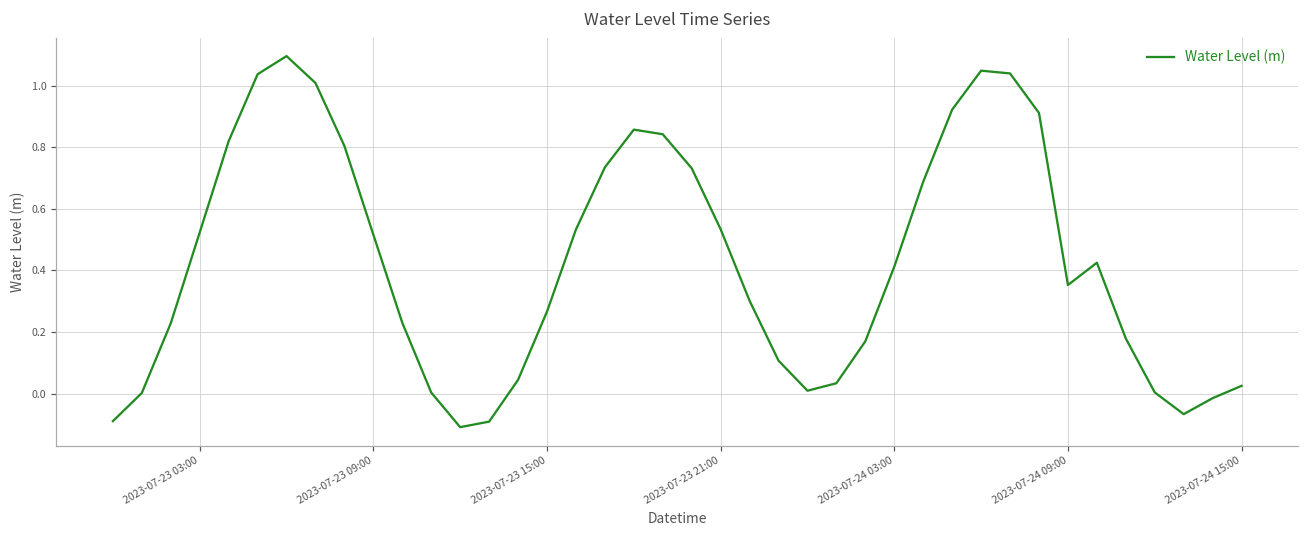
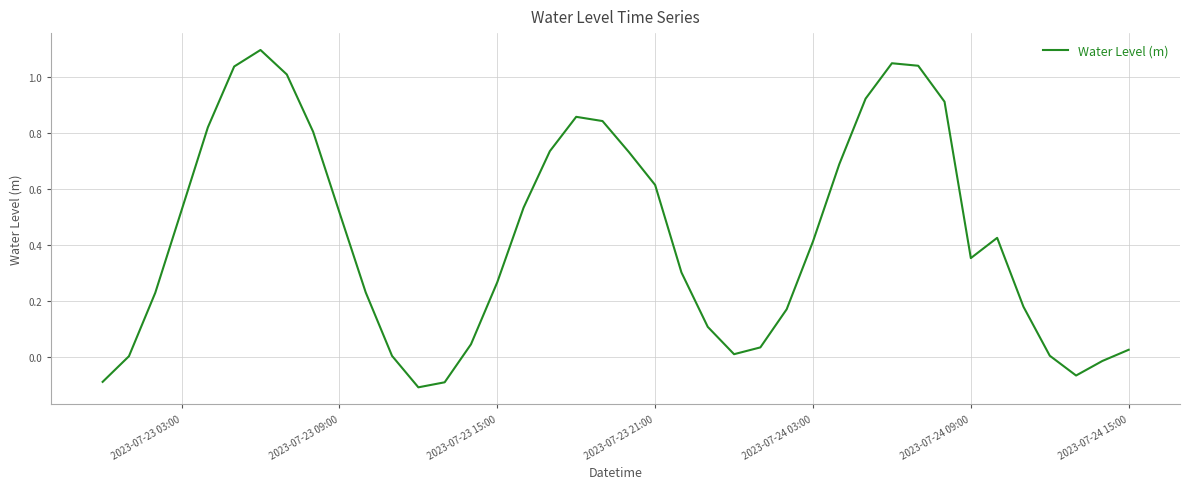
2023-07-23 21:00: 0.53 -> 0.61
